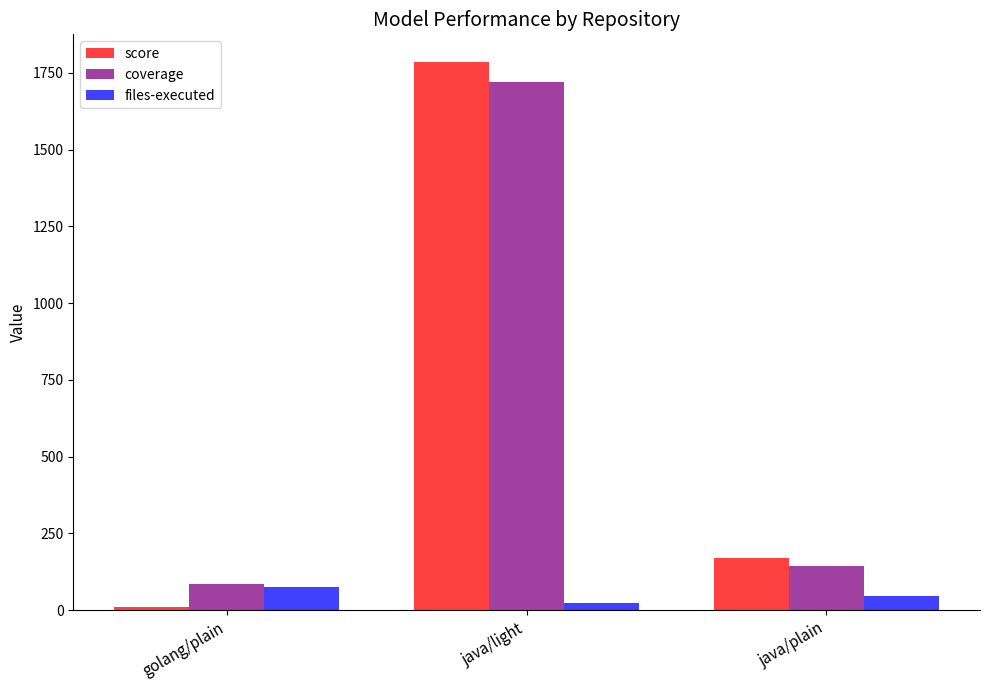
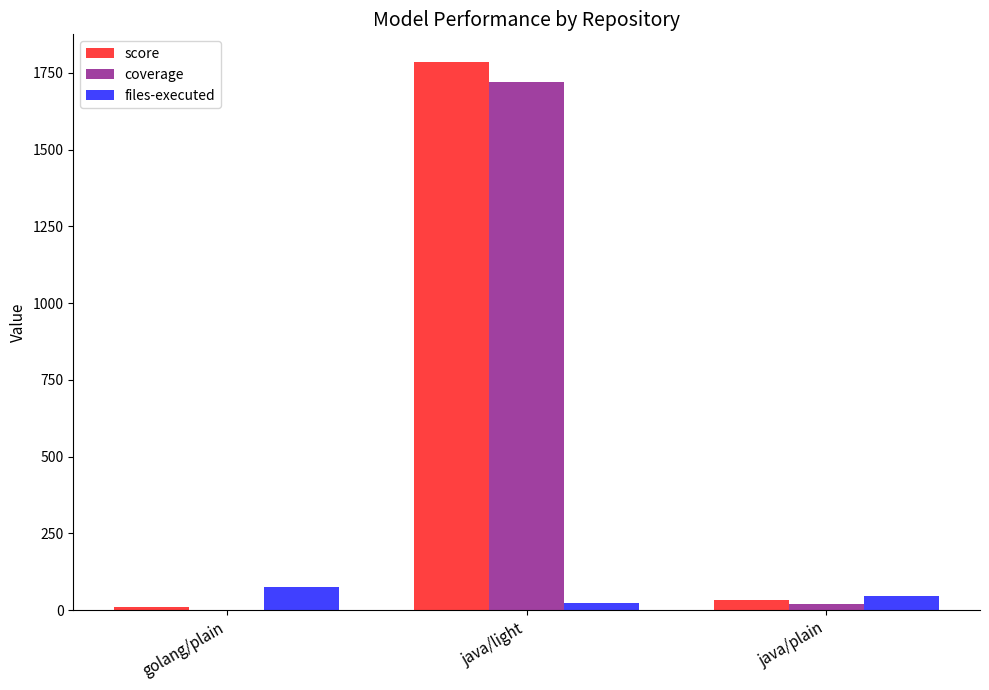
coverage, golang/plain: 80 -> 0
score, java/plain: 170 -> 30
coverage, java/plain: 140 -> 20
